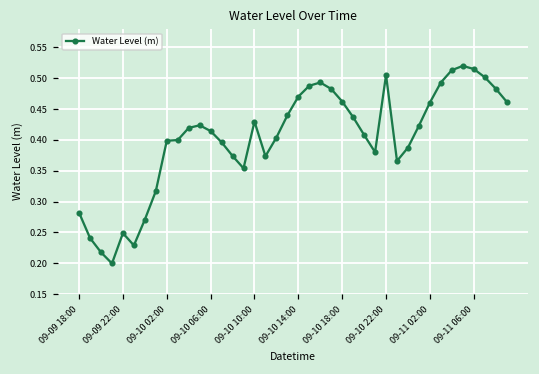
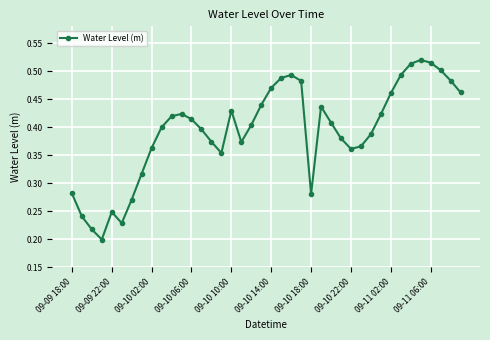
09-10 02:00: 0.40 -> 0.36
09-10 18:00: 0.46 -> 0.28
09-10 22:00: 0.51 -> 0.36
